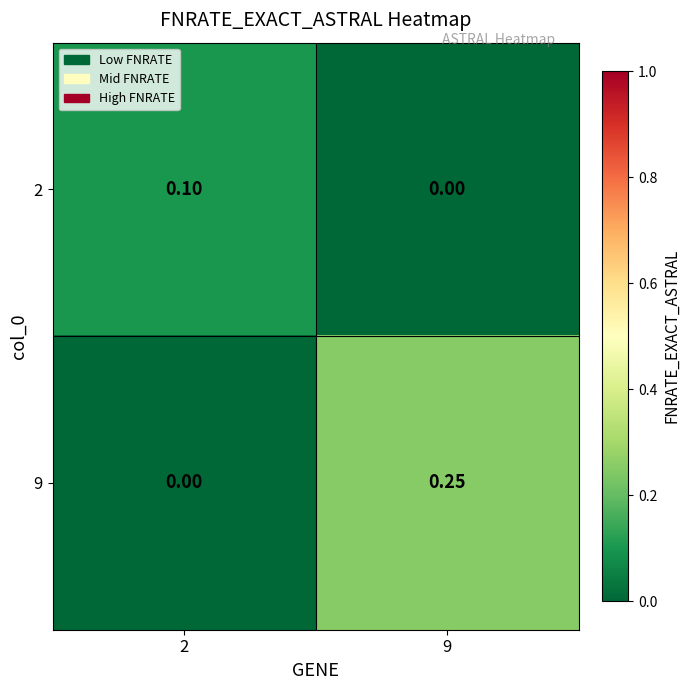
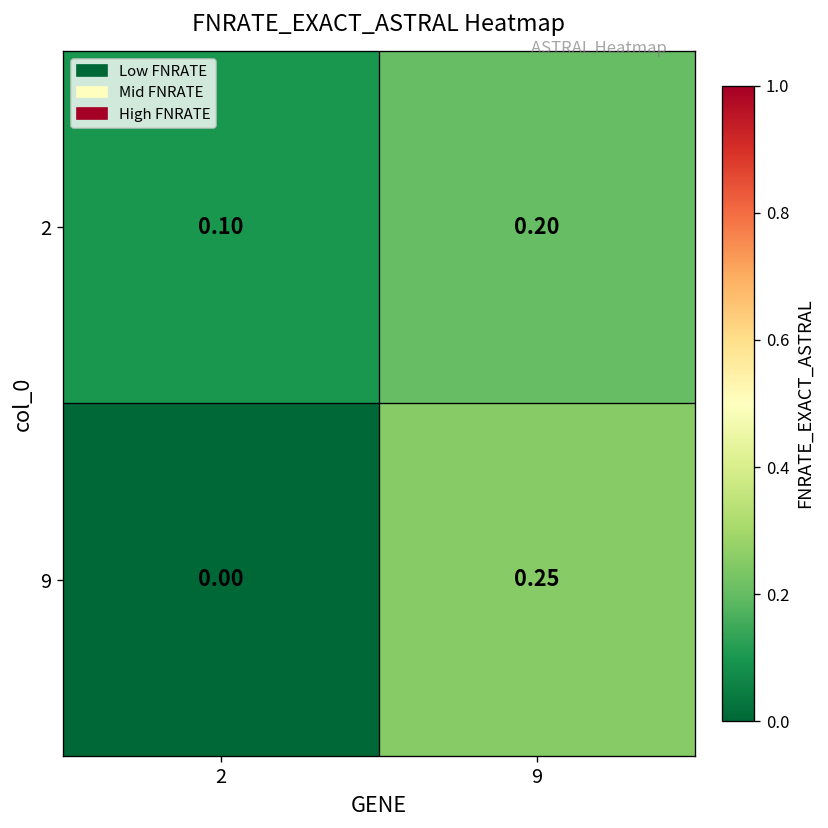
2, 9: 0.00 -> 0.20
